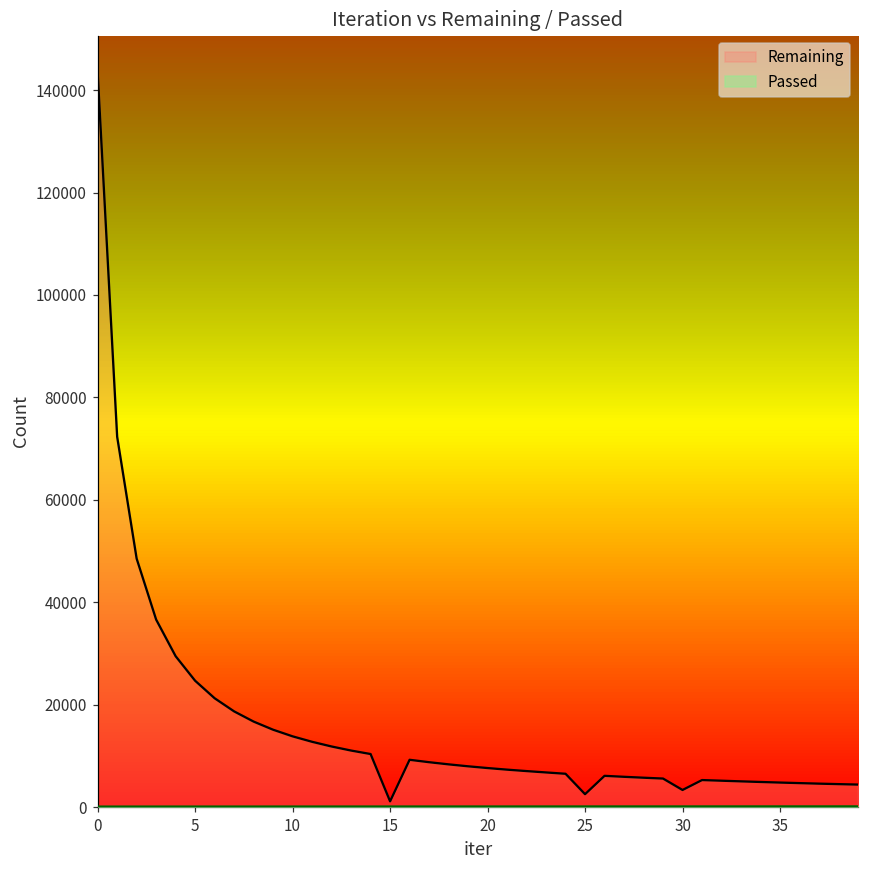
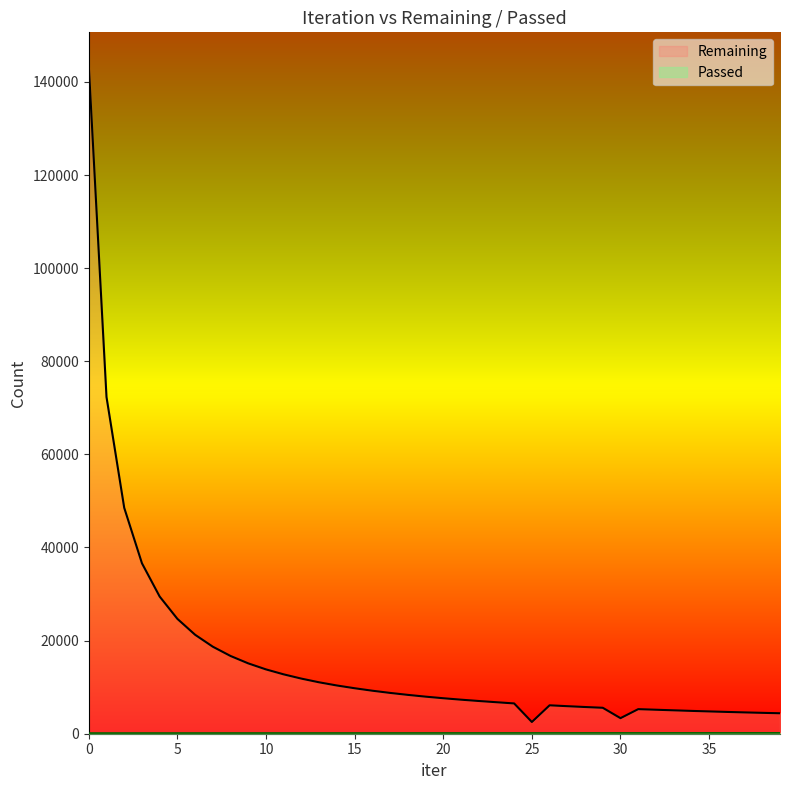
Remaining, 15: 1000 -> 10000
